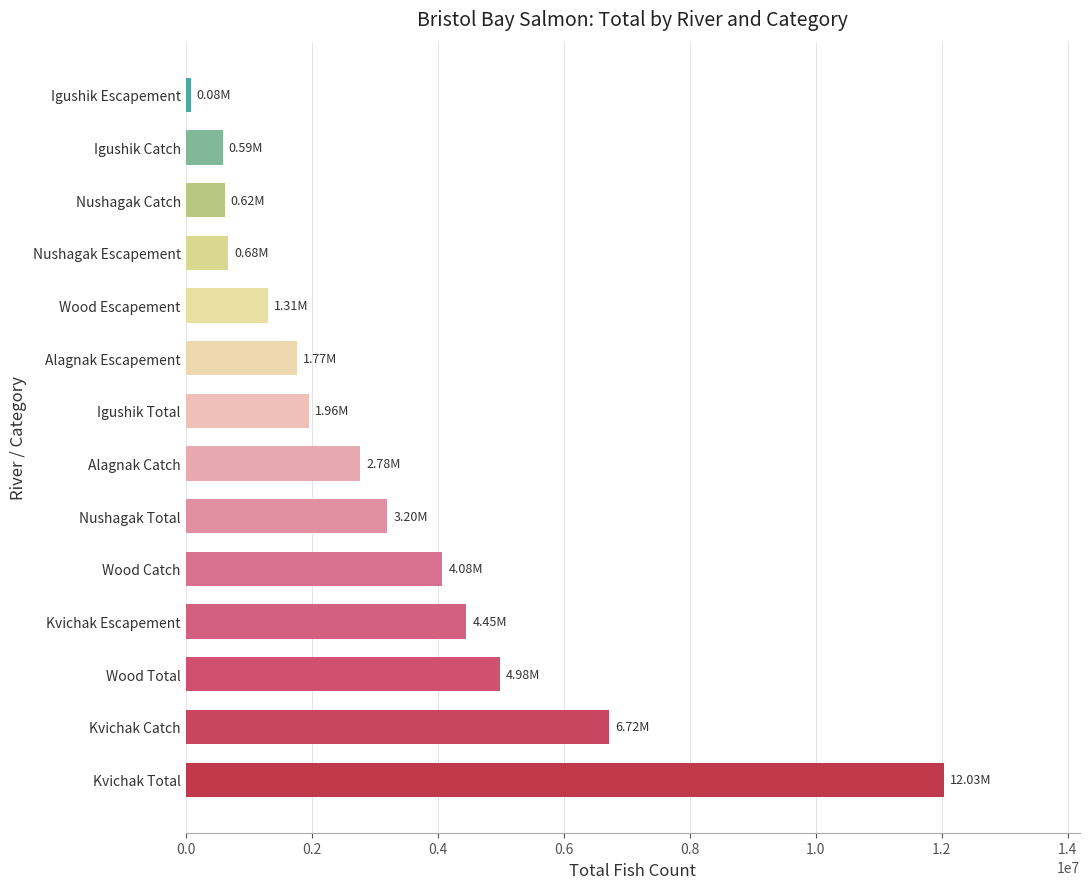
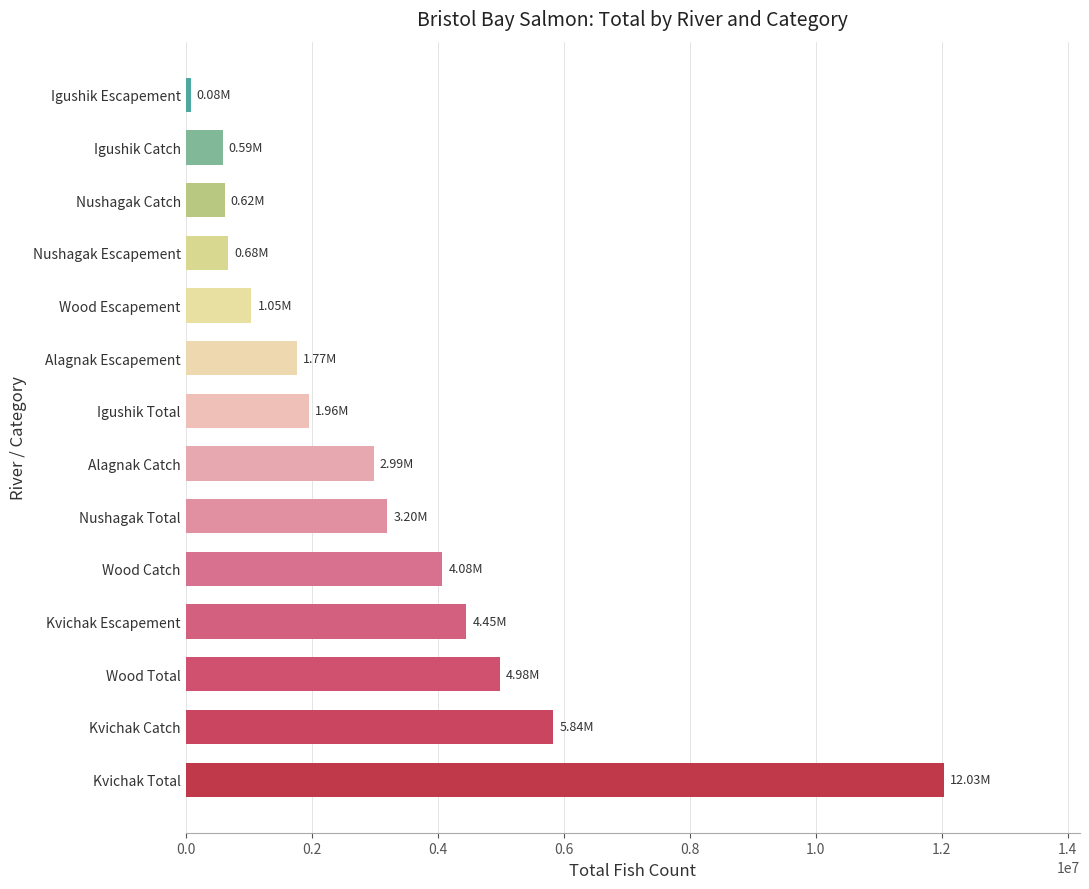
Wood Escapement: 1.31M -> 1.05M
Alagnak Catch: 2.78M -> 2.99M
Kvichak Catch: 6.72M -> 5.84M
